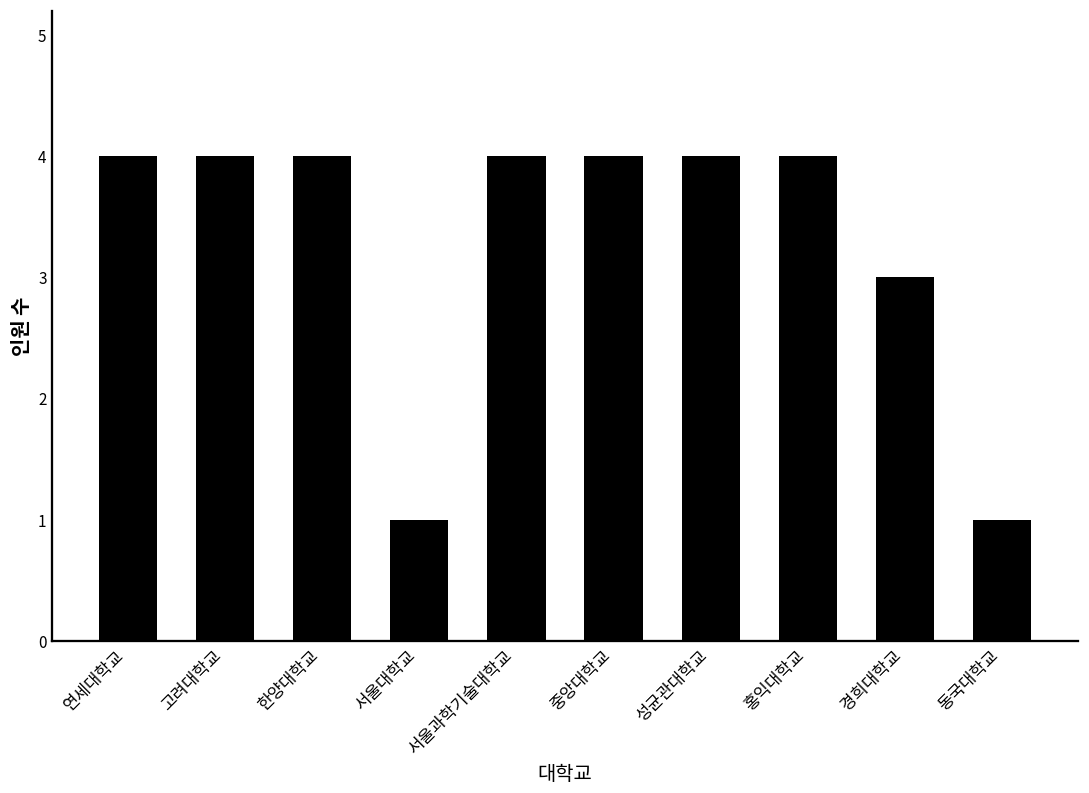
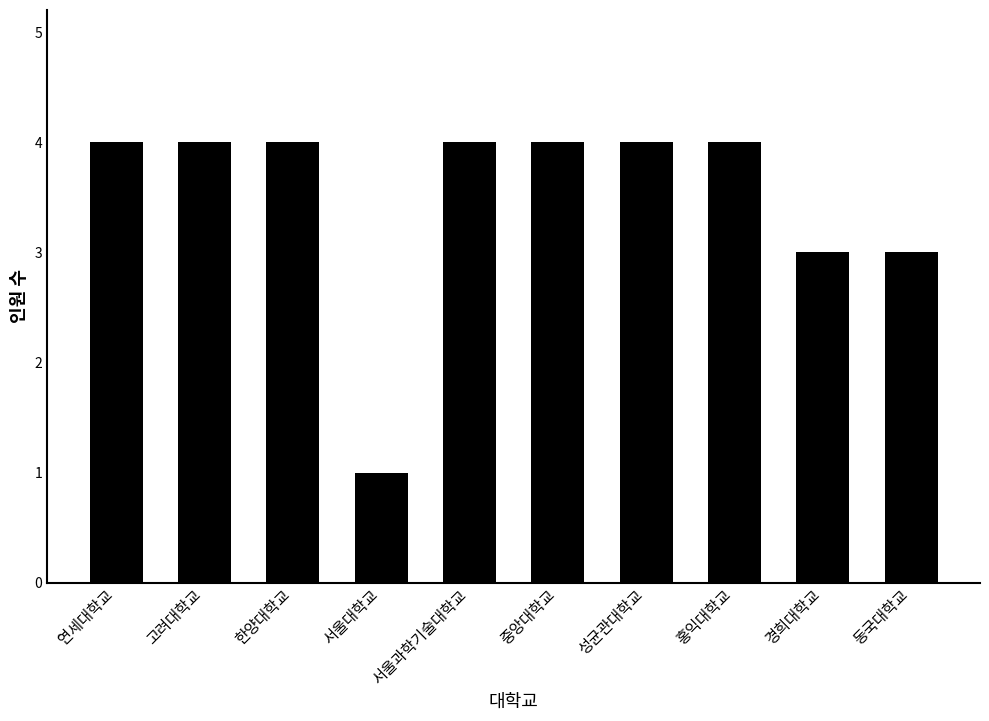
동국대학교: 1 -> 3
